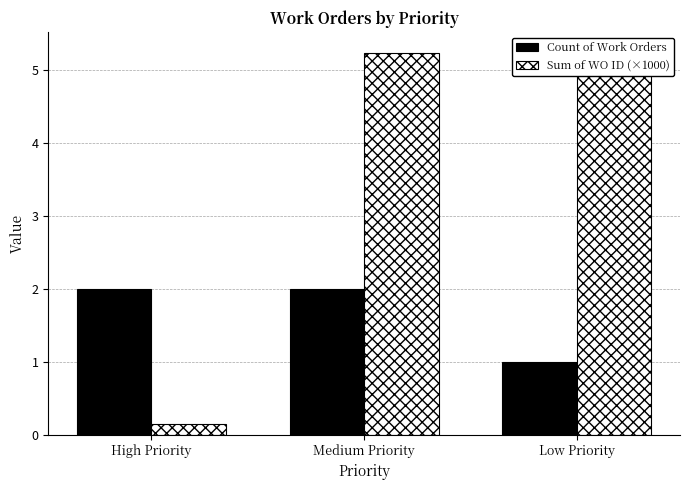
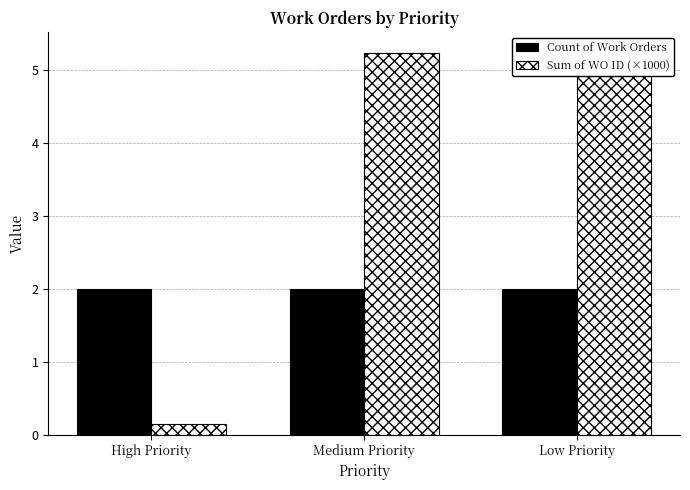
Count of Work Orders, Low Priority: 1 -> 2
